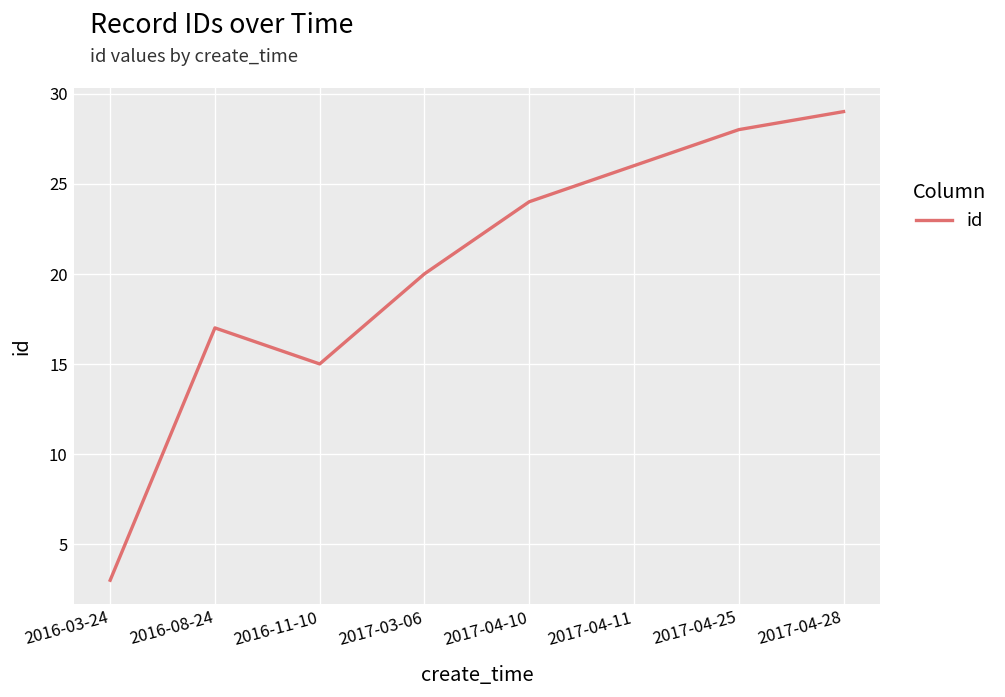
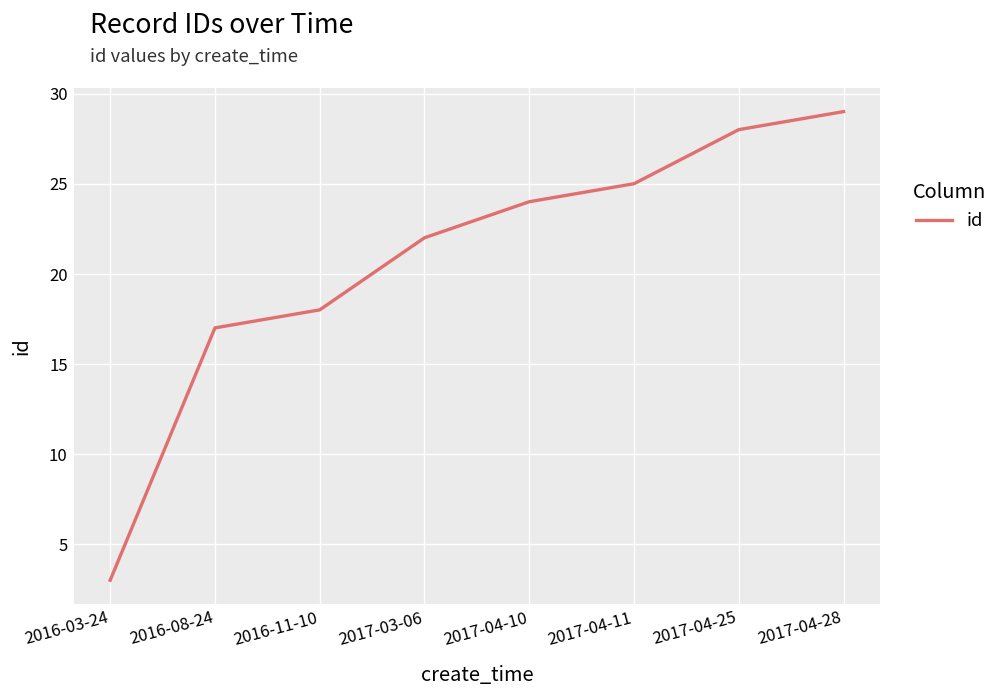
2016-11-10: 15 -> 18
2017-03-06: 20 -> 22
2017-04-11: 26 -> 25
